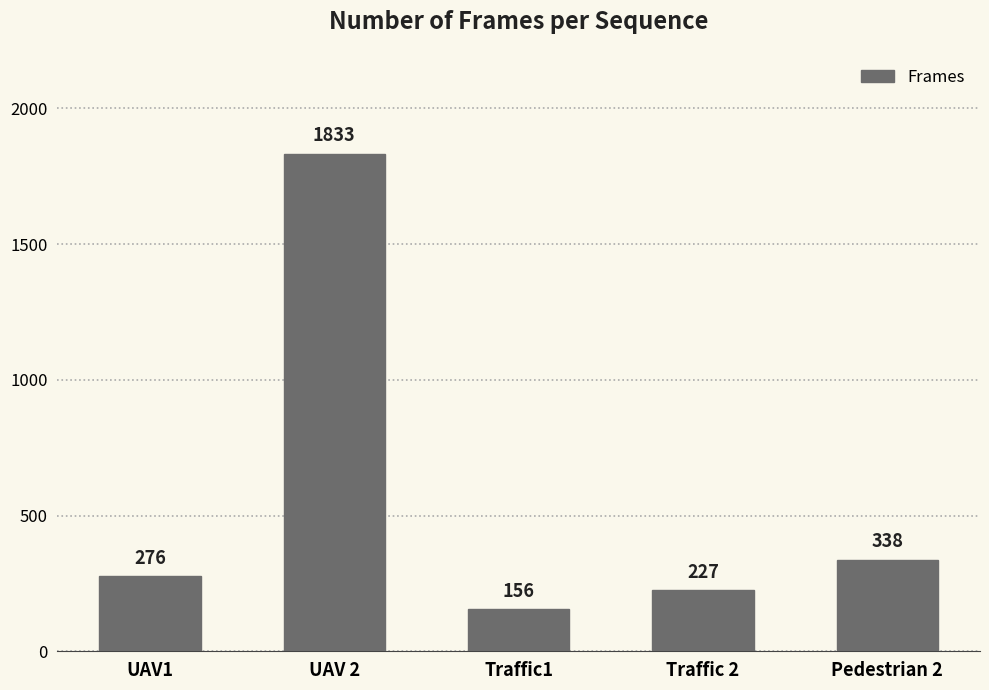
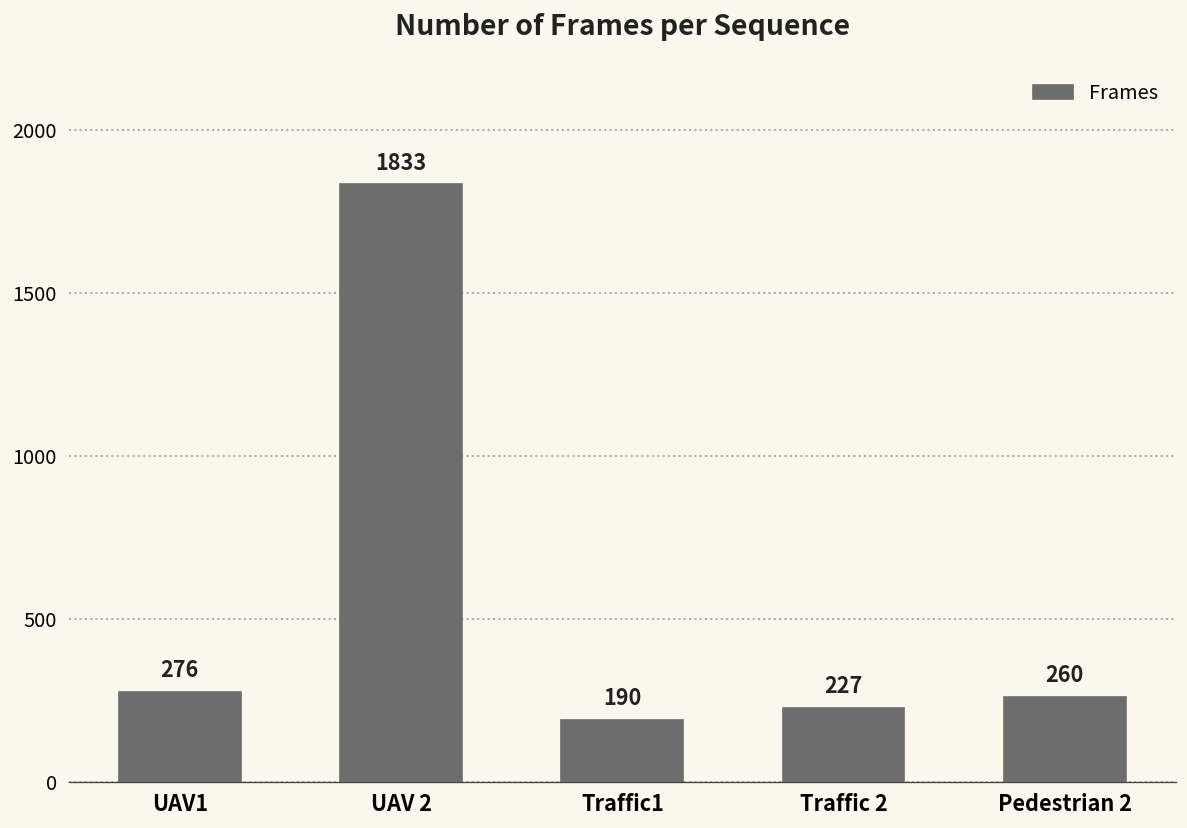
Traffic1: 156 -> 190
Pedestrian 2: 338 -> 260
